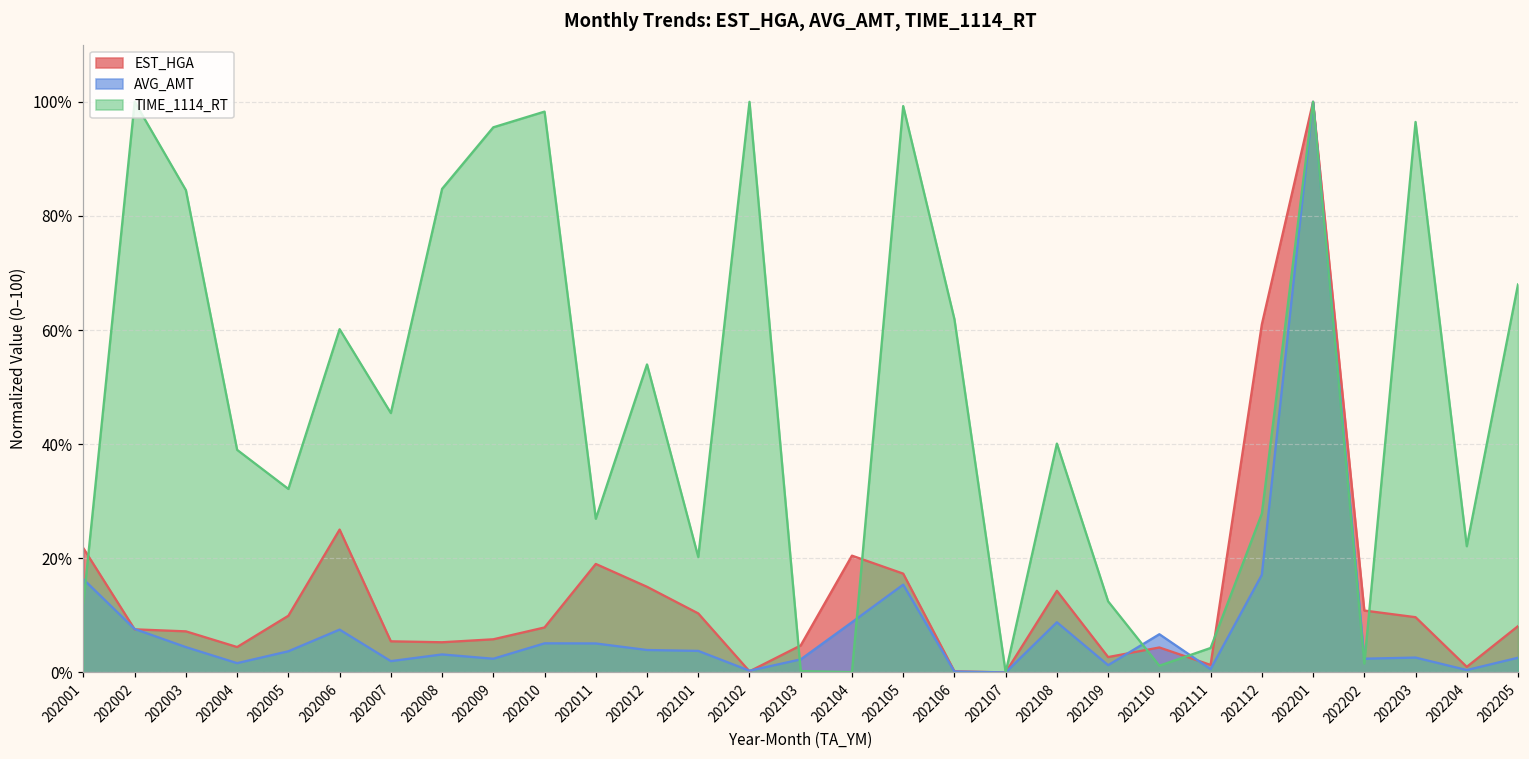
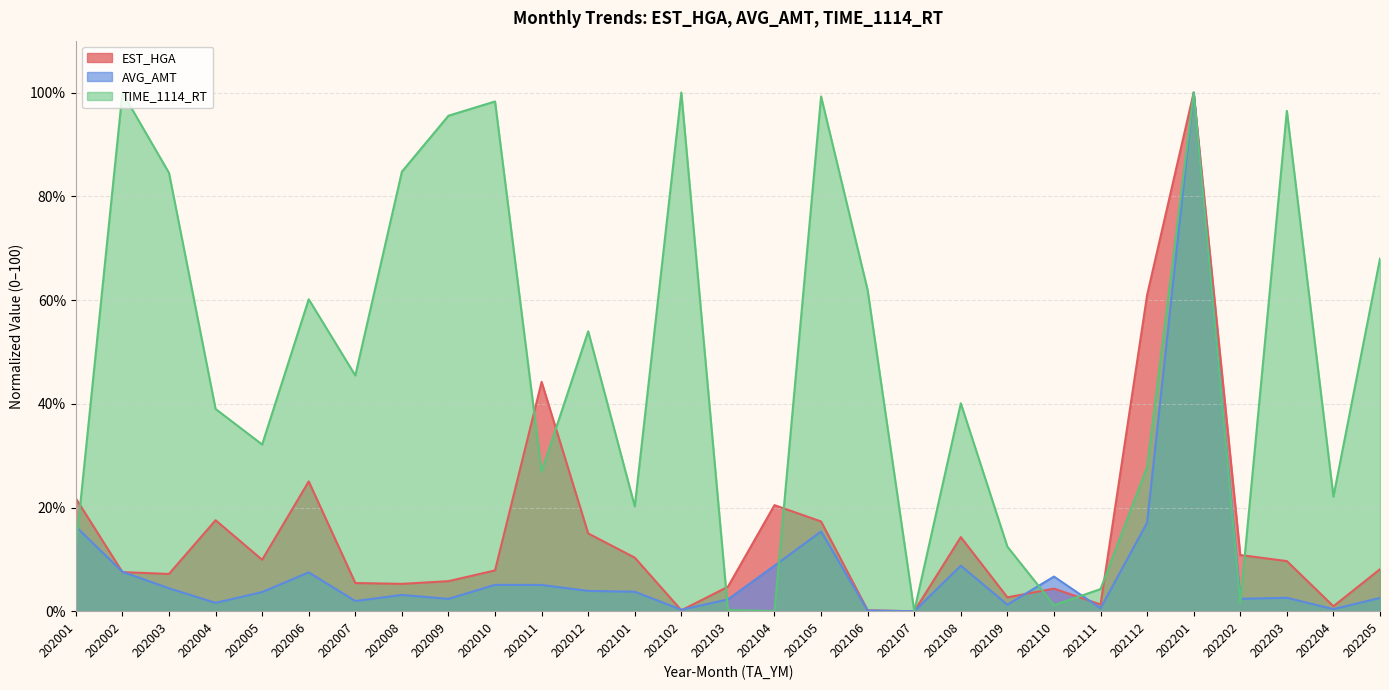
EST_HGA, 202004: 4% -> 18%
EST_HGA, 202011: 19% -> 44%
